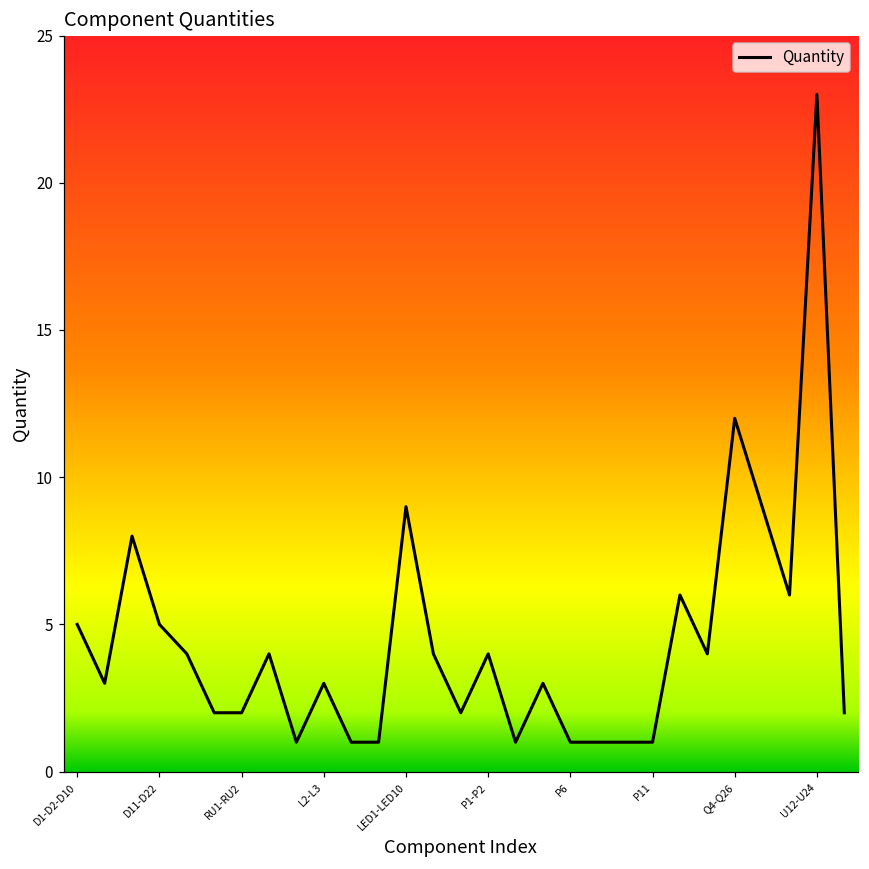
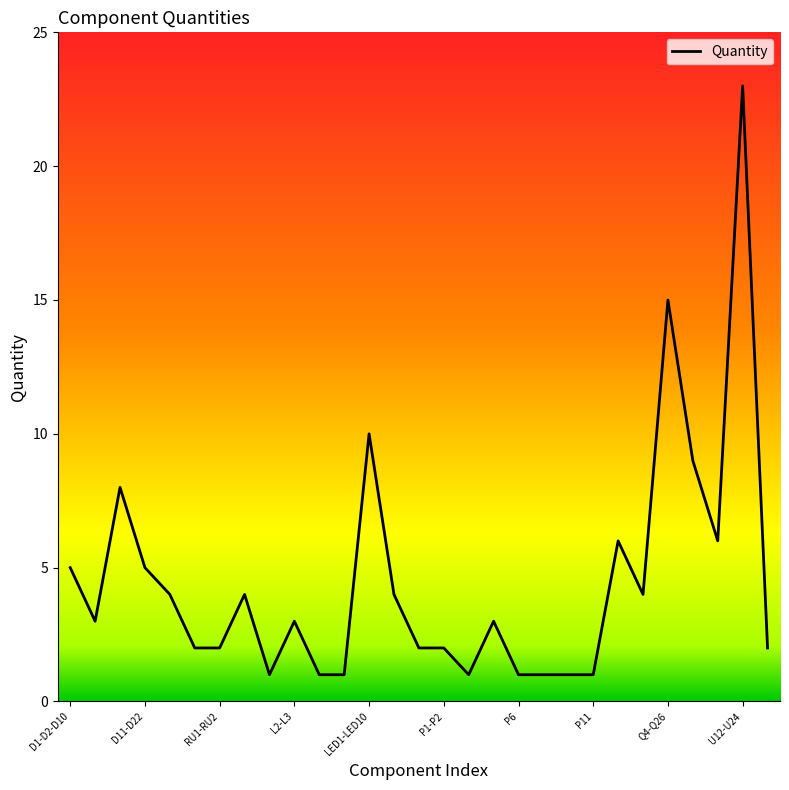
LED1-LED10: 9 -> 10
P1-P2: 4 -> 2
Q4-Q26: 12 -> 15
